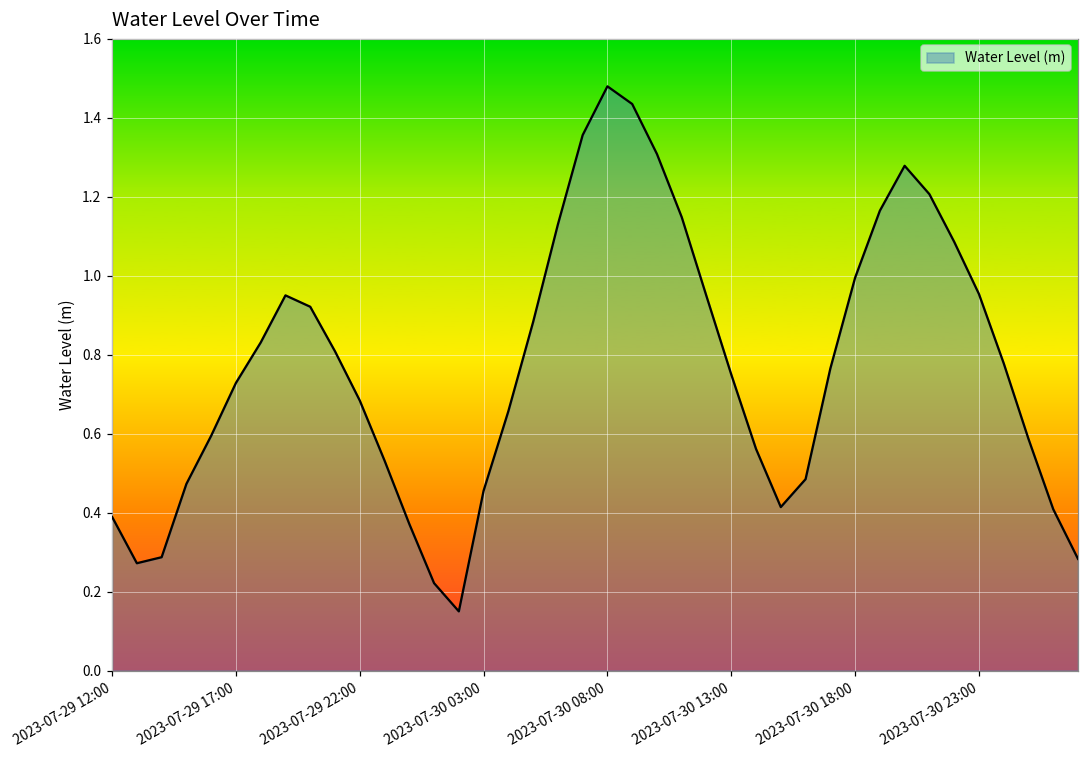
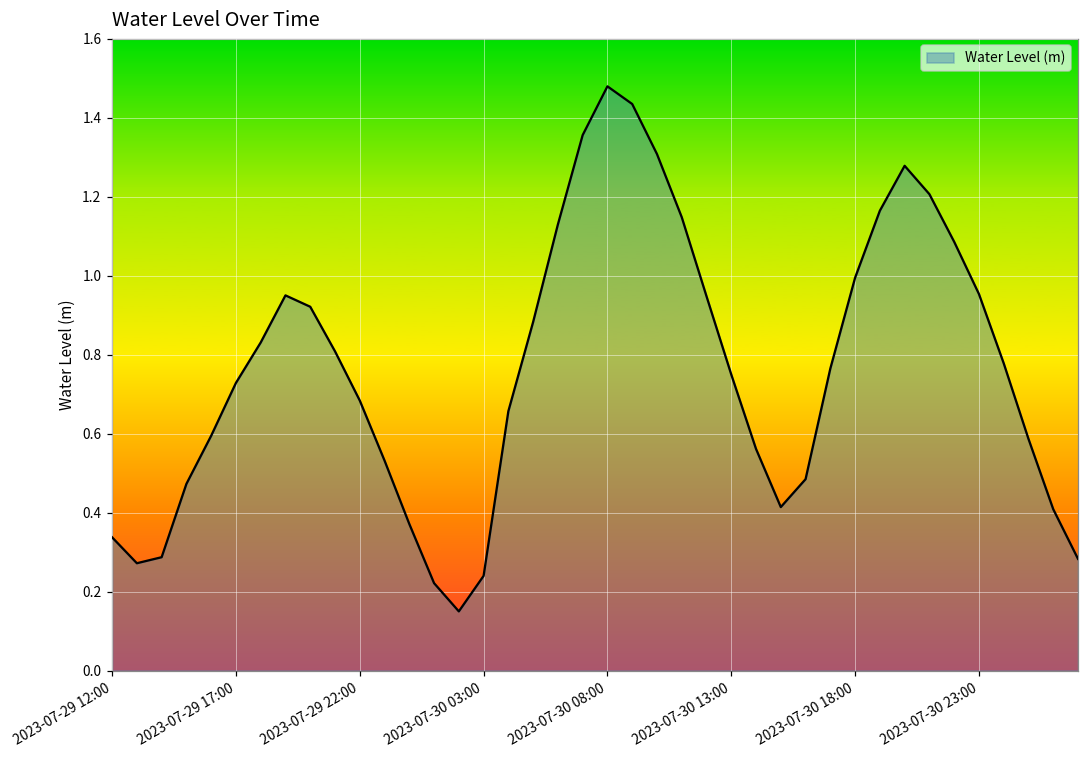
2023-07-29 12:00: 0.39 -> 0.34
2023-07-30 03:00: 0.46 -> 0.24
